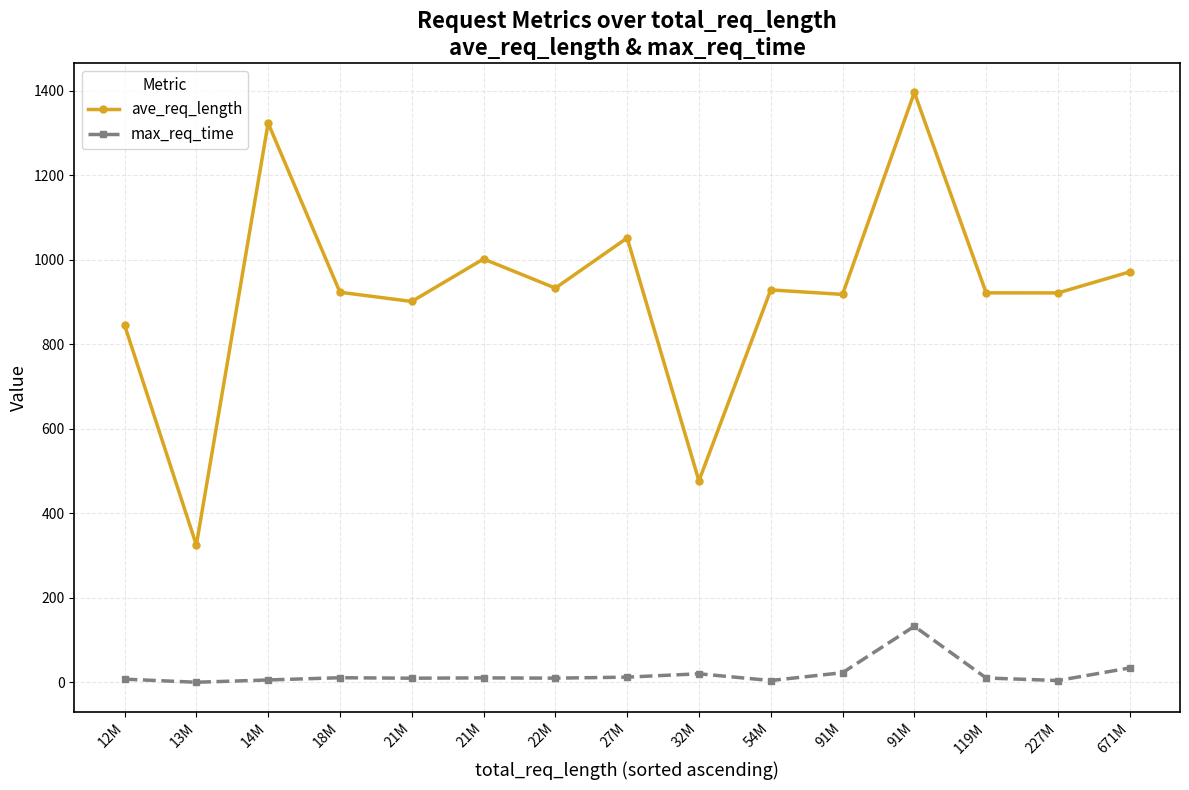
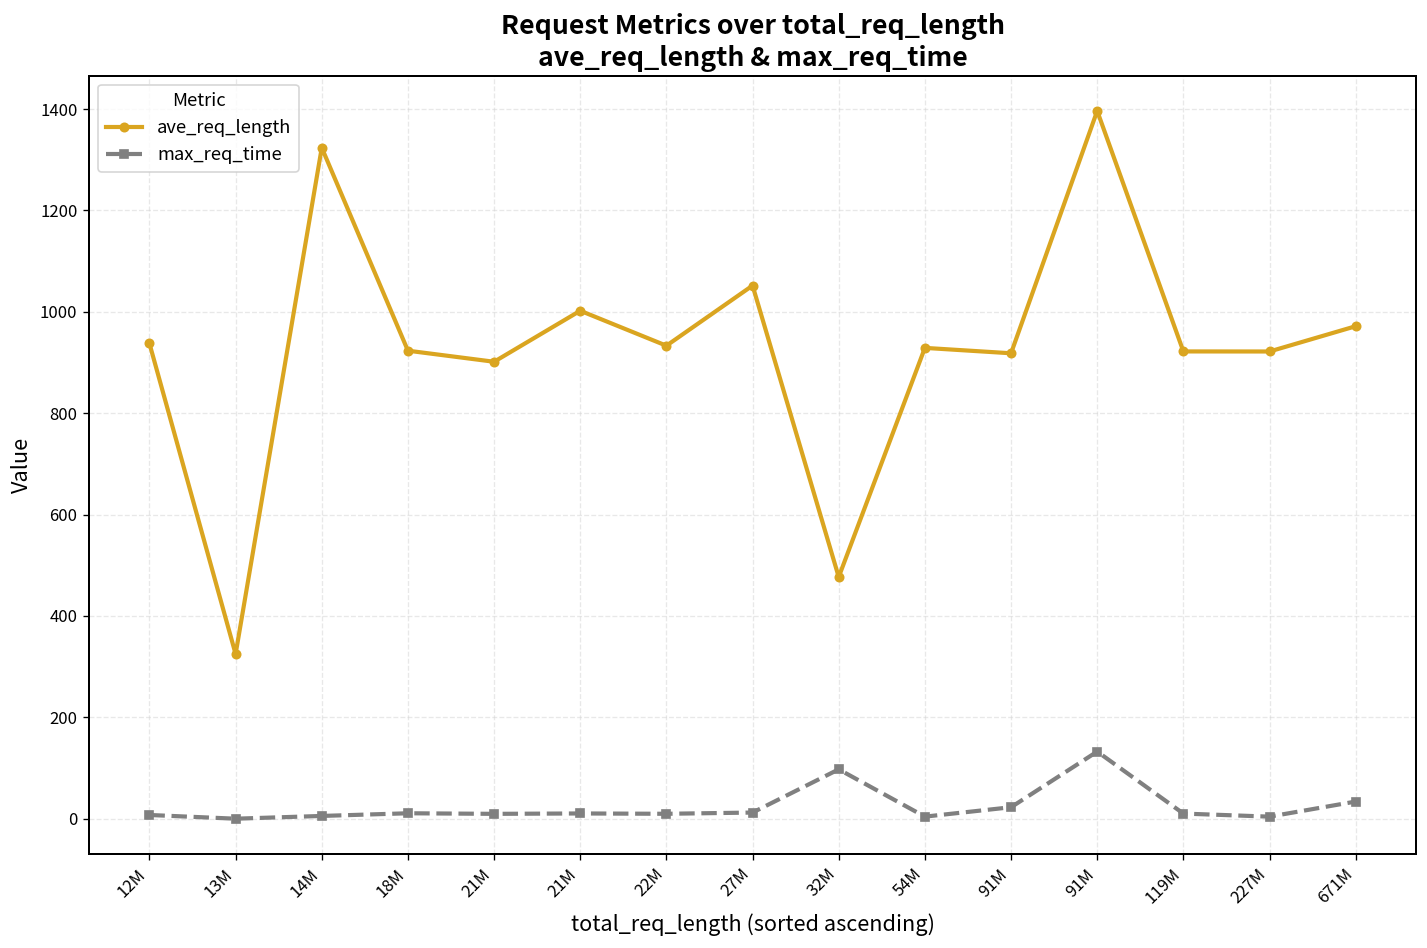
ave_req_length, 12M: 850 -> 940
max_req_time, 32M: 20 -> 100
